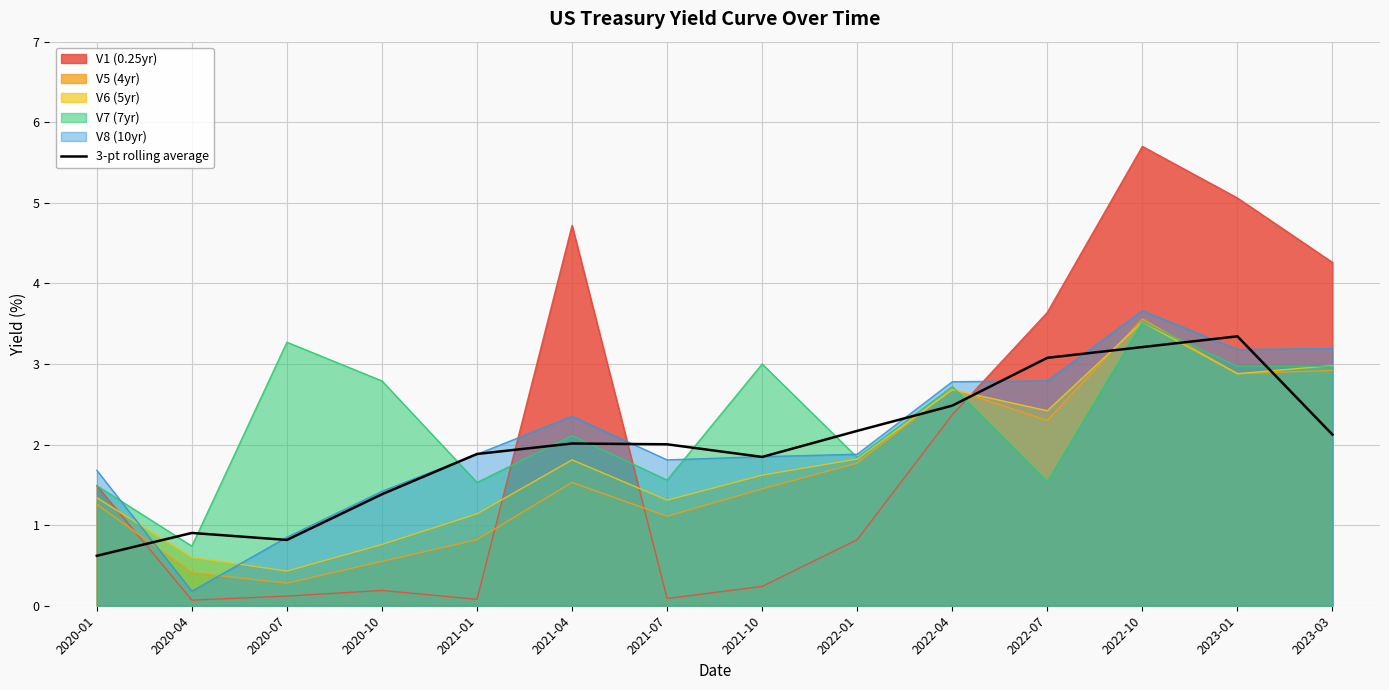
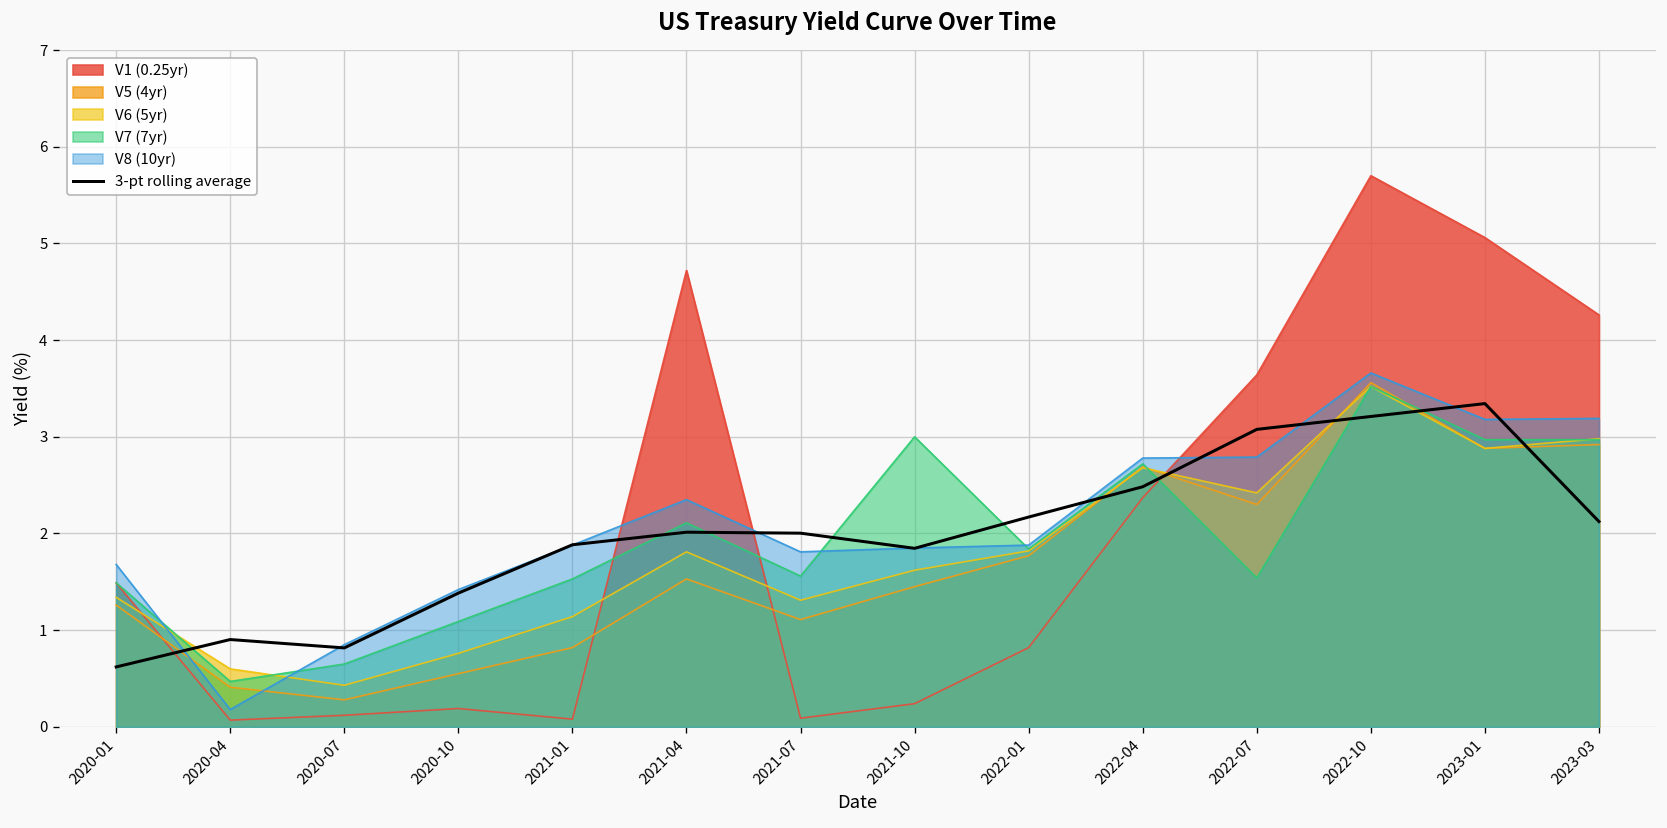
V7 (7yr), 2020-04: 0.7 -> 0.5
V7 (7yr), 2020-07: 3.3 -> 0.7
V7 (7yr), 2020-10: 2.8 -> 1.1
